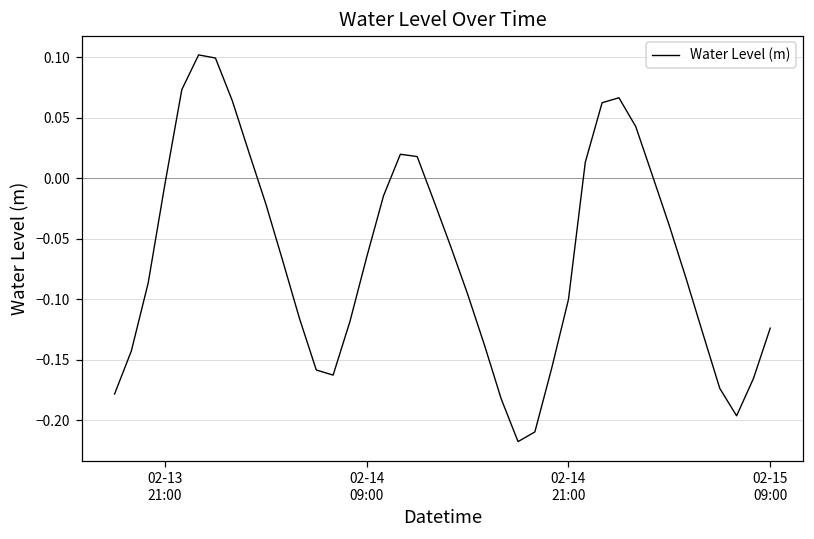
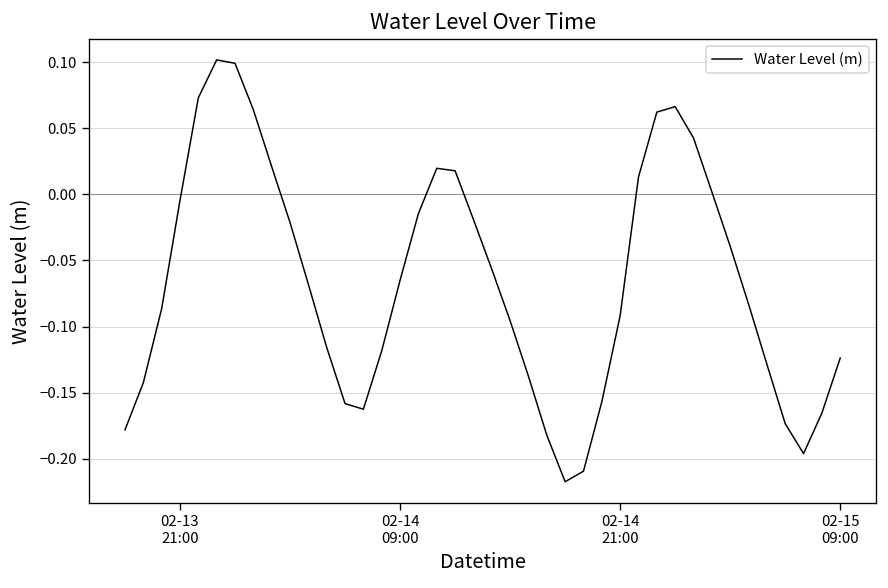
02-14 21:00: -0.100 -> -0.092
